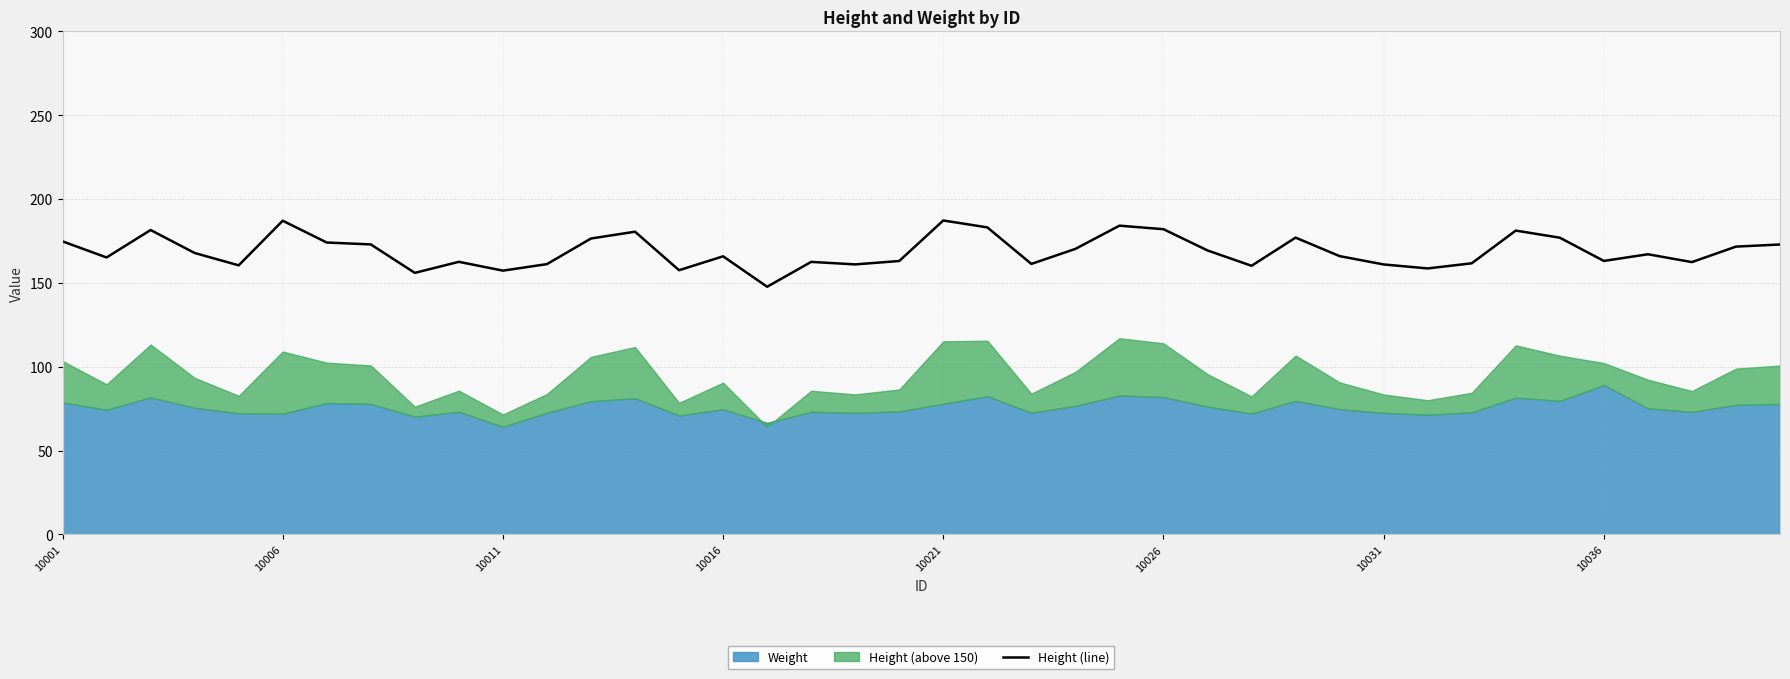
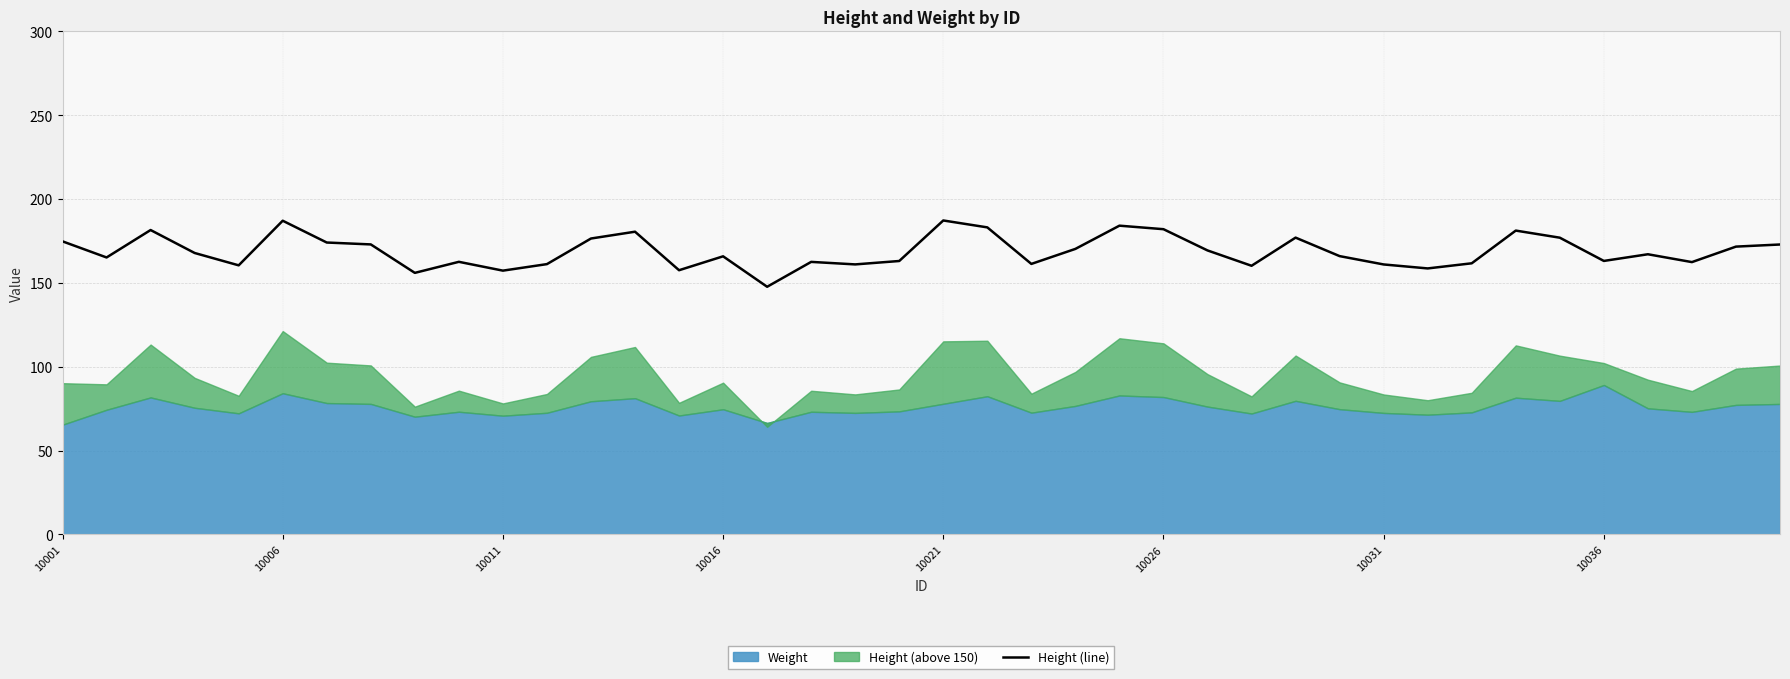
Weight, 10001: 79 -> 65
Weight, 10006: 72 -> 84
Weight, 10011: 64 -> 71
